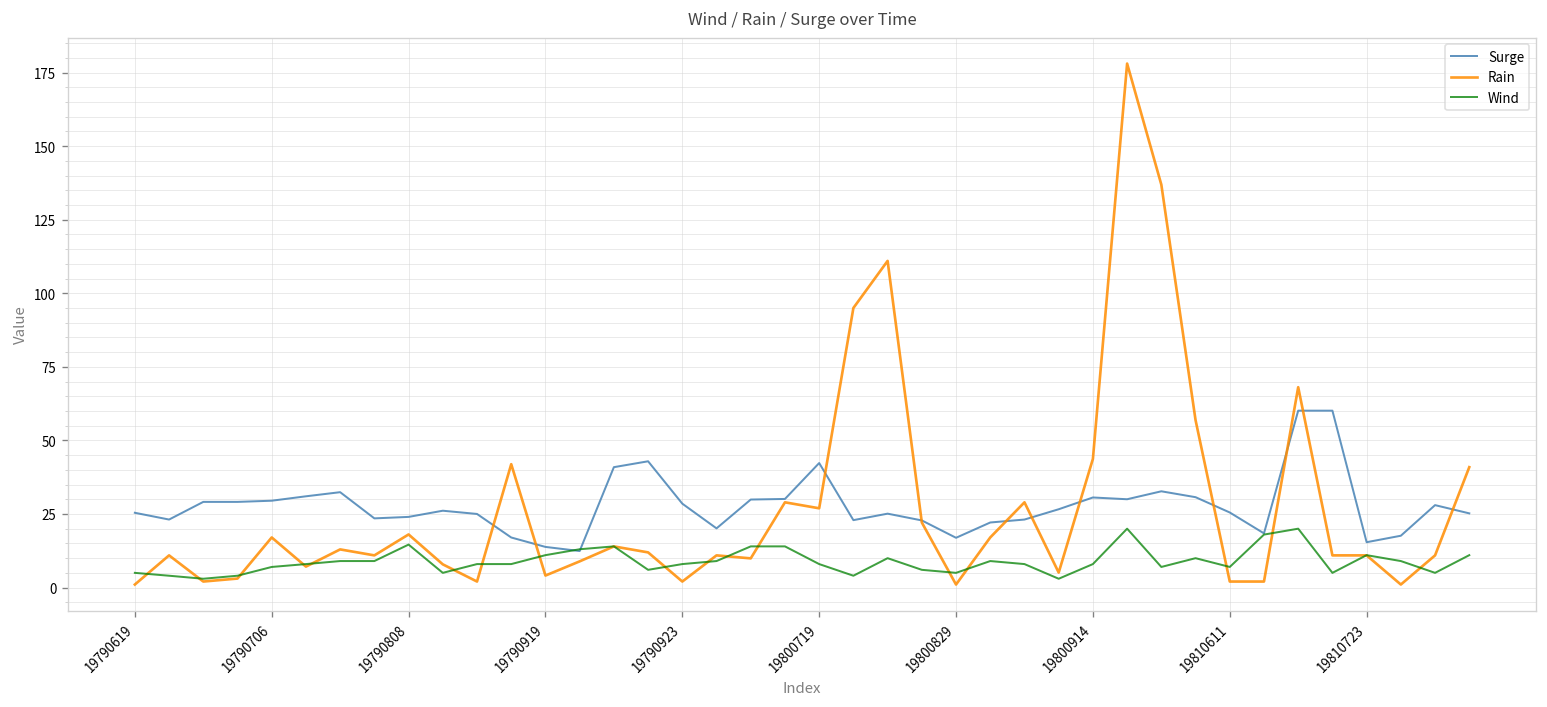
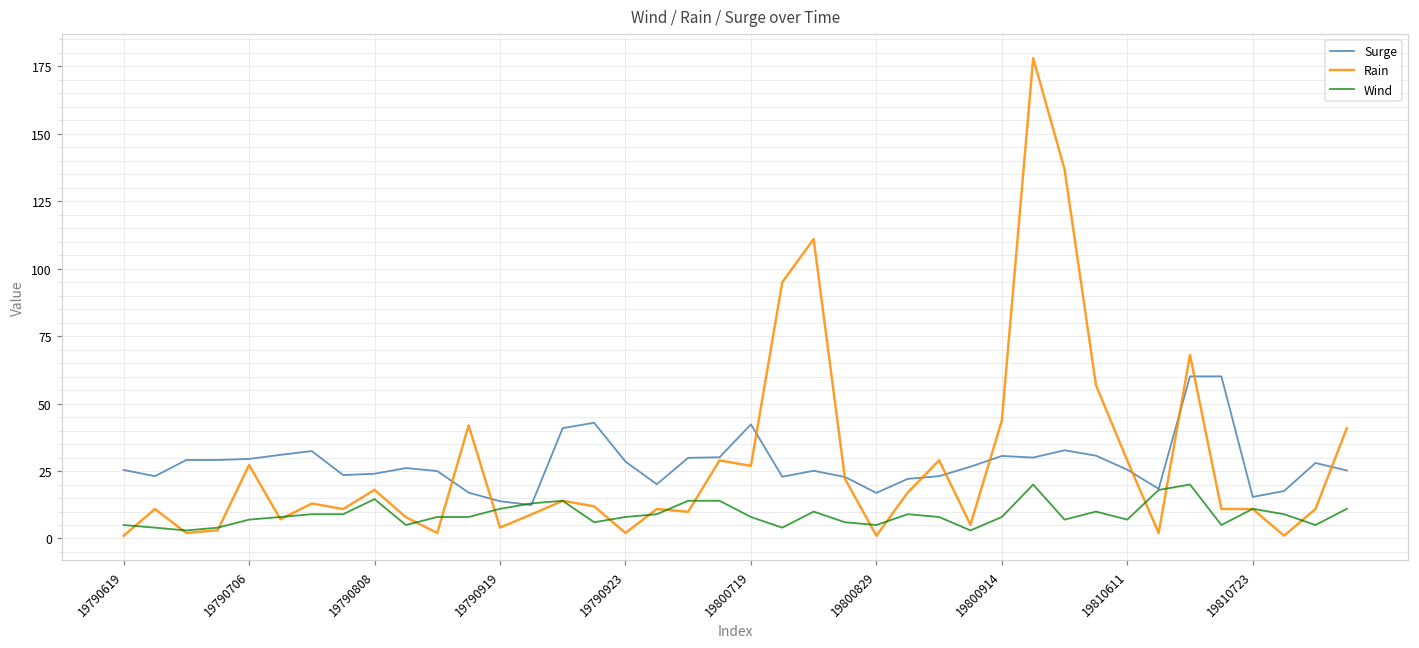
Rain, 19790706: 17 -> 27
Rain, 19810611: 2 -> 29
